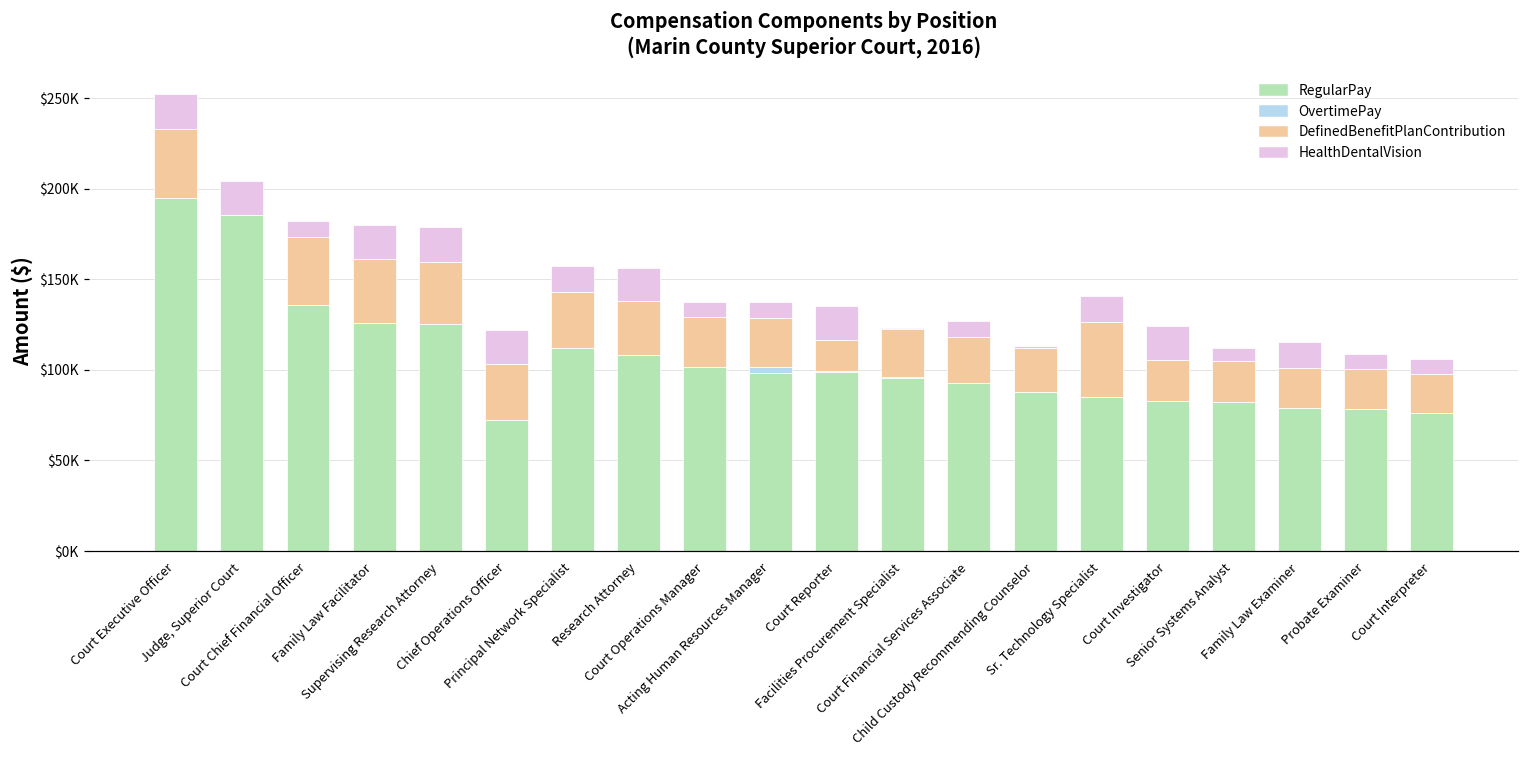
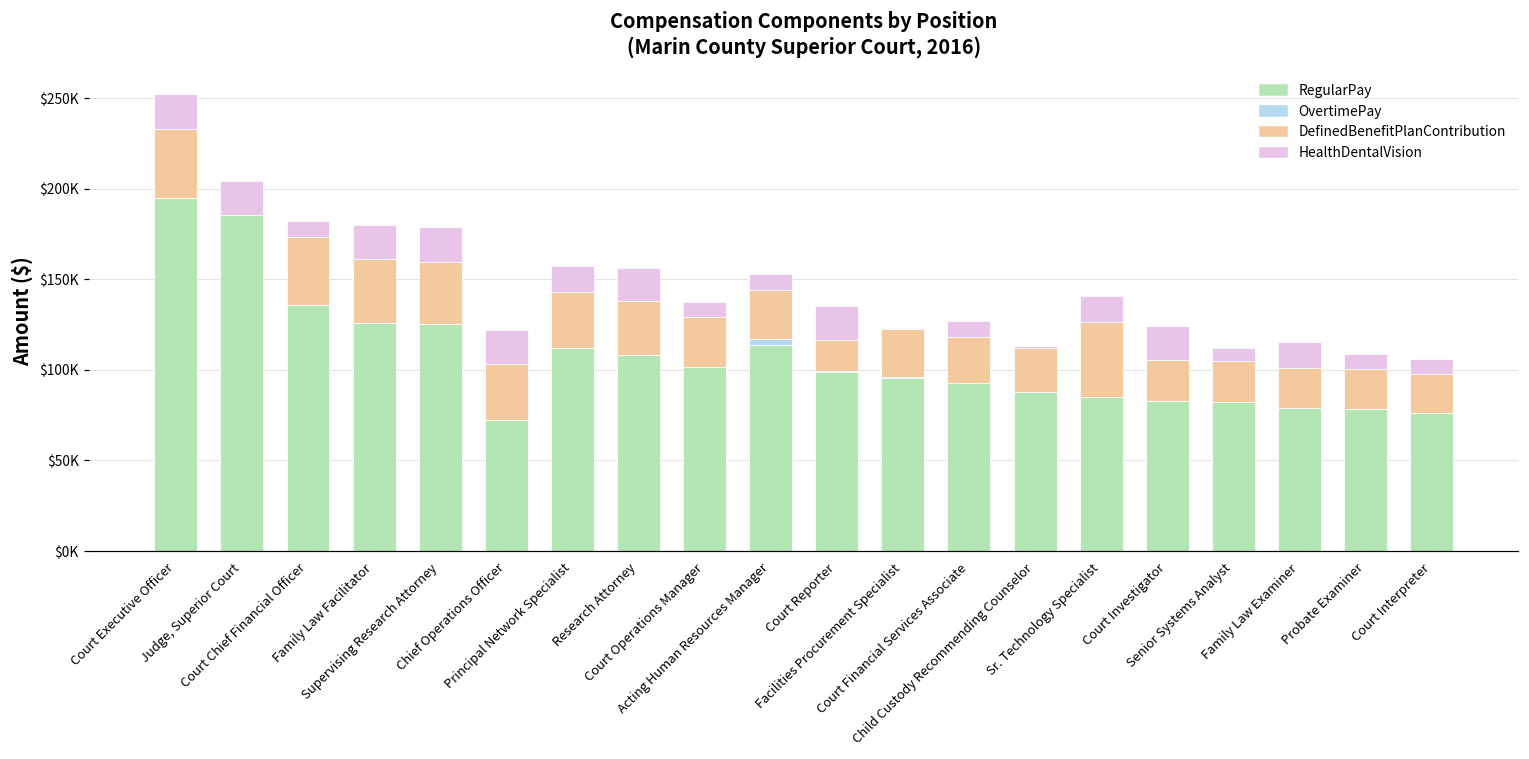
RegularPay, Acting Human Resources Manager: $98000 -> $114000
